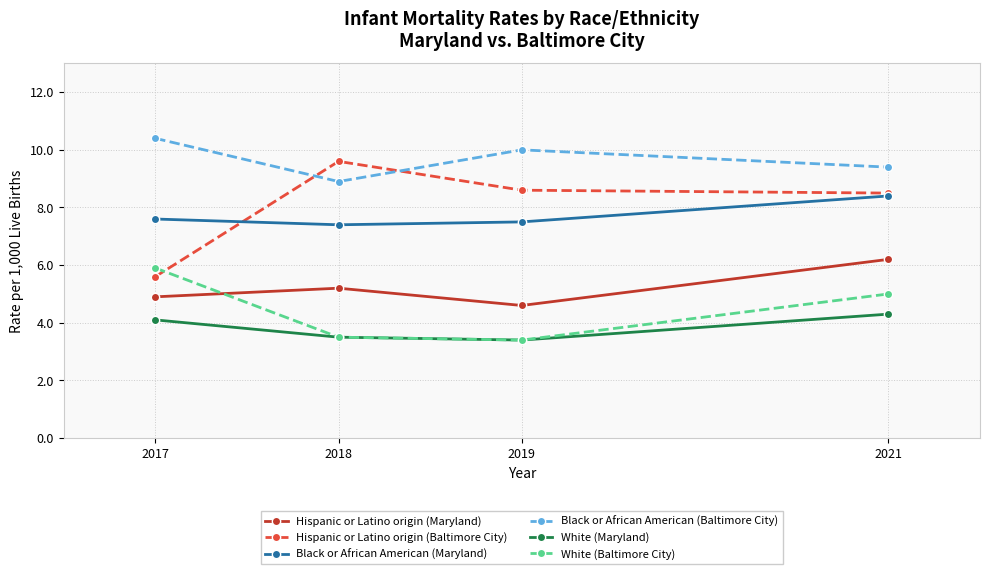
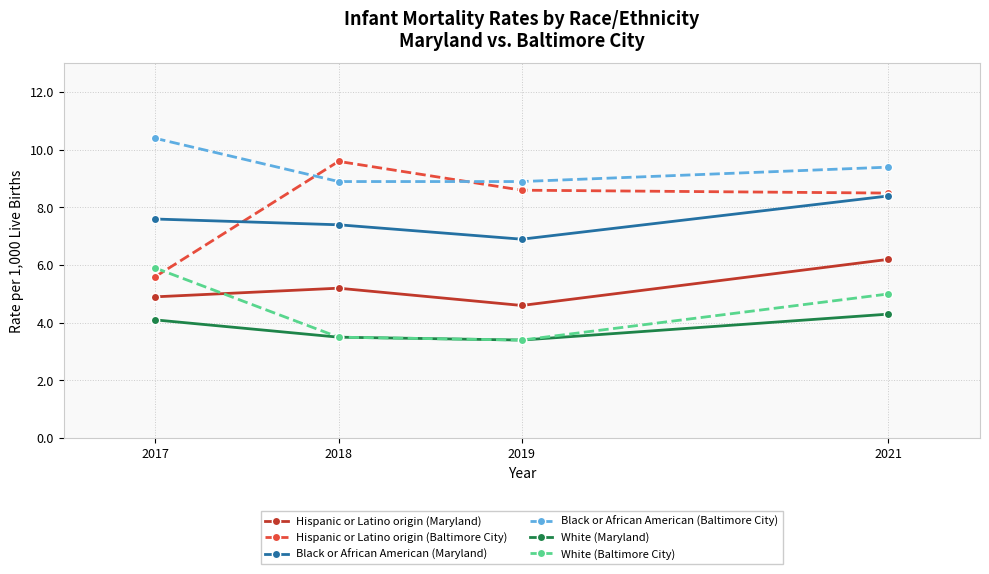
Black or African American (Maryland), 2019: 7.5 -> 6.9
Black or African American (Baltimore City), 2019: 10.0 -> 8.9
